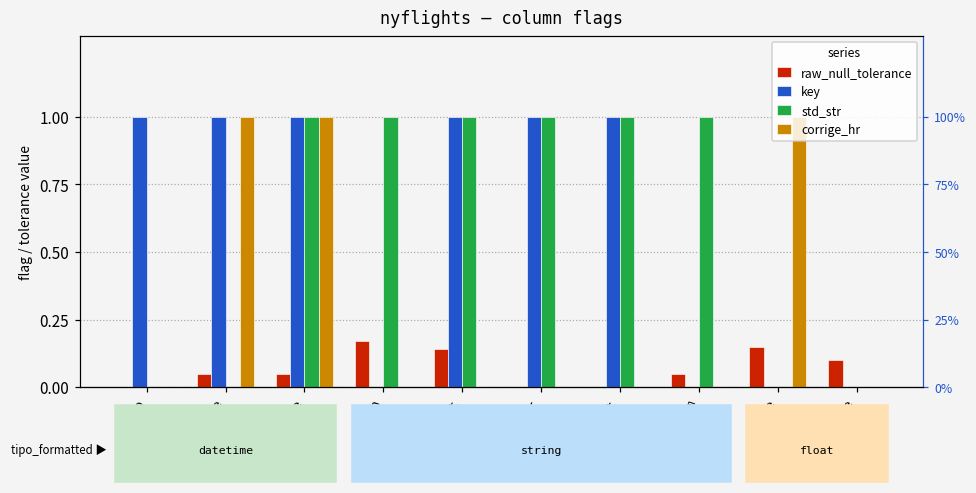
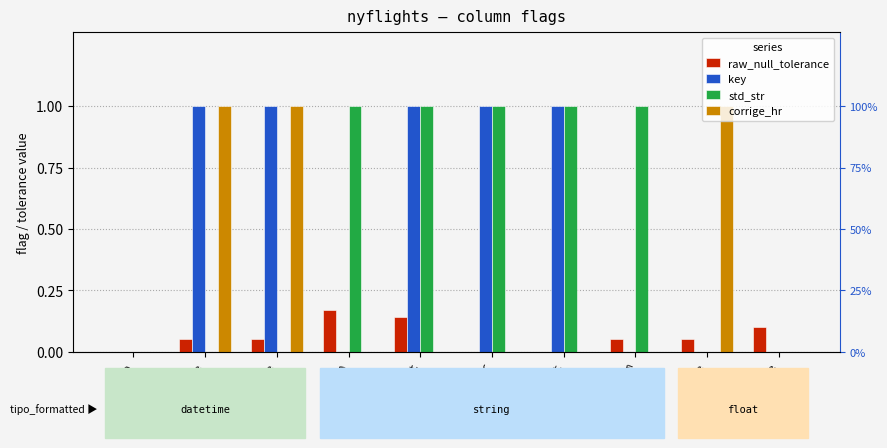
key, data_voo: 1 -> 0
std_str, arr_time: 1 -> 0
raw_null_tolerance, air_time: 0.15 -> 0.05
